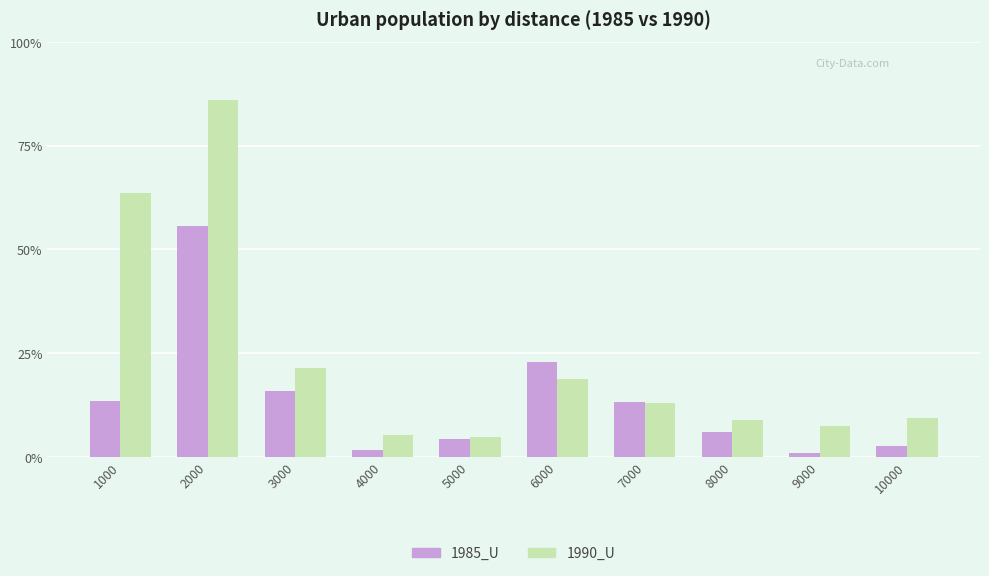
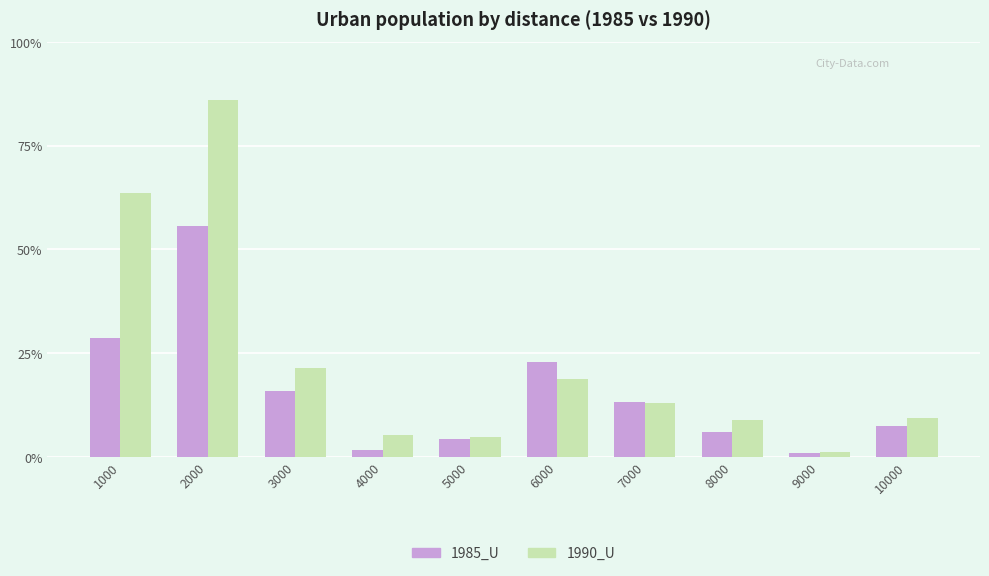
1985_U, 1000: 13% -> 29%
1990_U, 9000: 7% -> 1%
1985_U, 10000: 3% -> 7%
